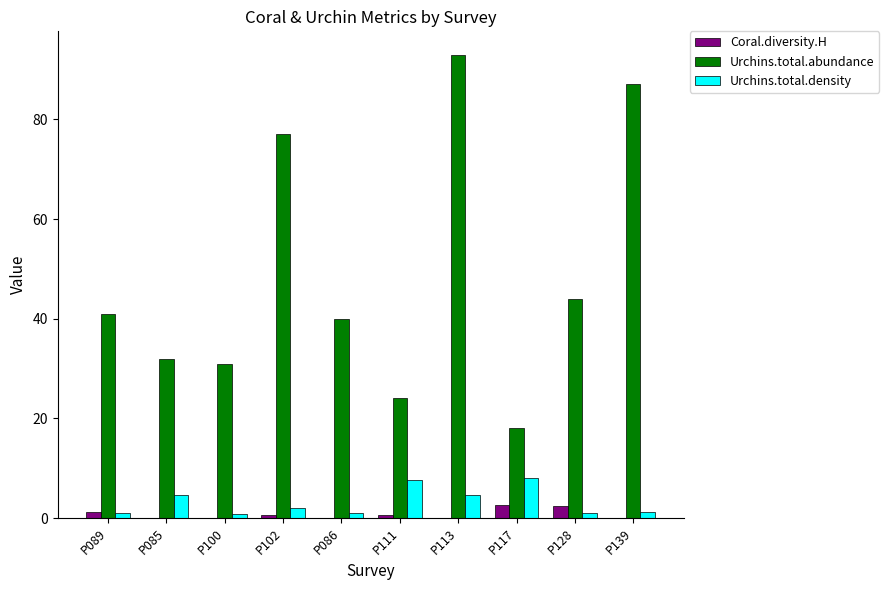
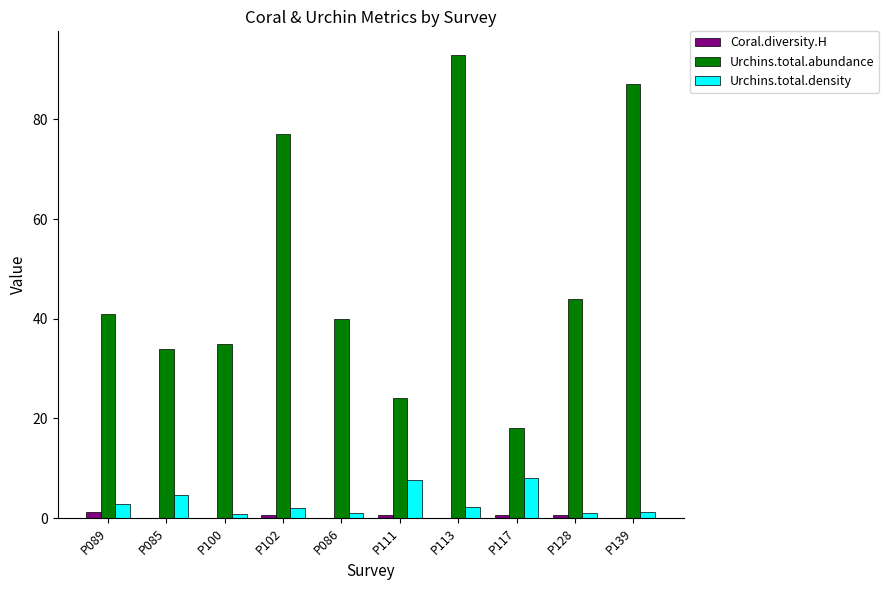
Urchins.total.density, P089: 1 -> 3
Urchins.total.abundance, P085: 32 -> 34
Urchins.total.abundance, P100: 31 -> 35
Urchins.total.density, P113: 5 -> 2
Coral.diversity.H, P117: 3 -> 1
Coral.diversity.H, P128: 2 -> 1
